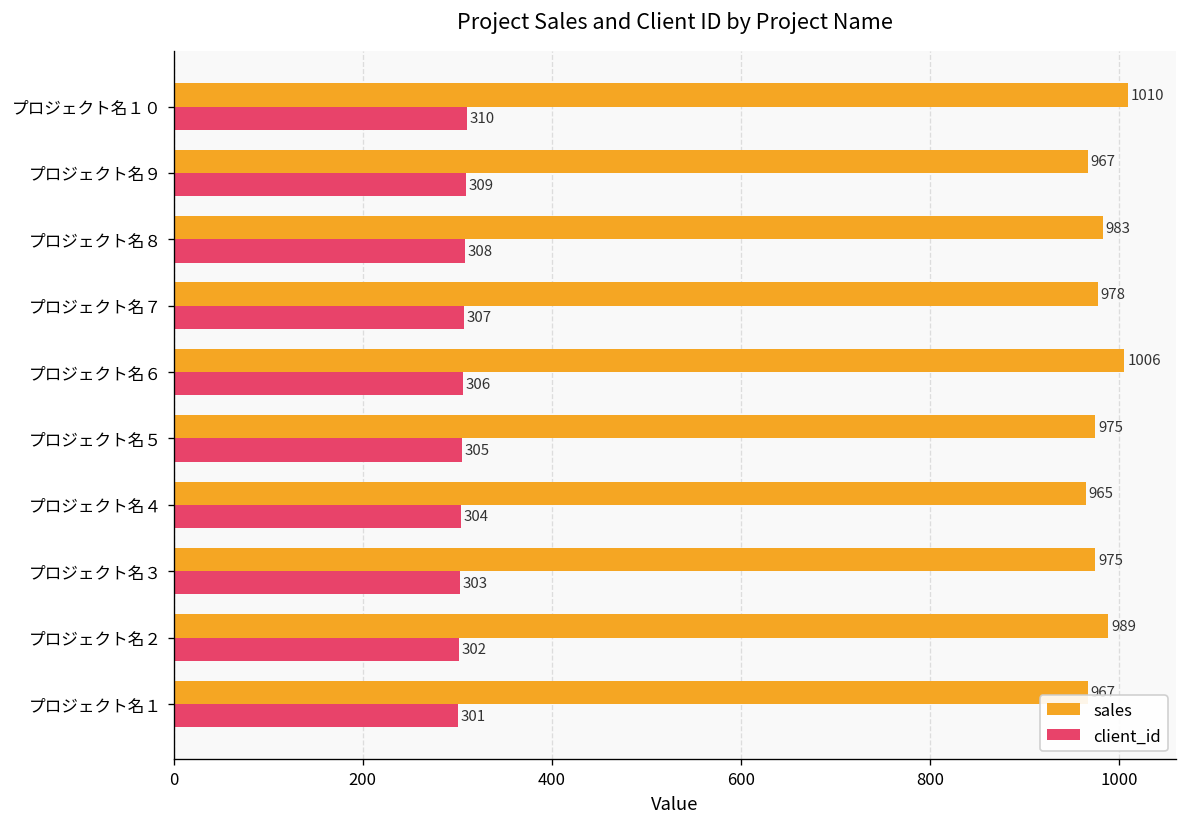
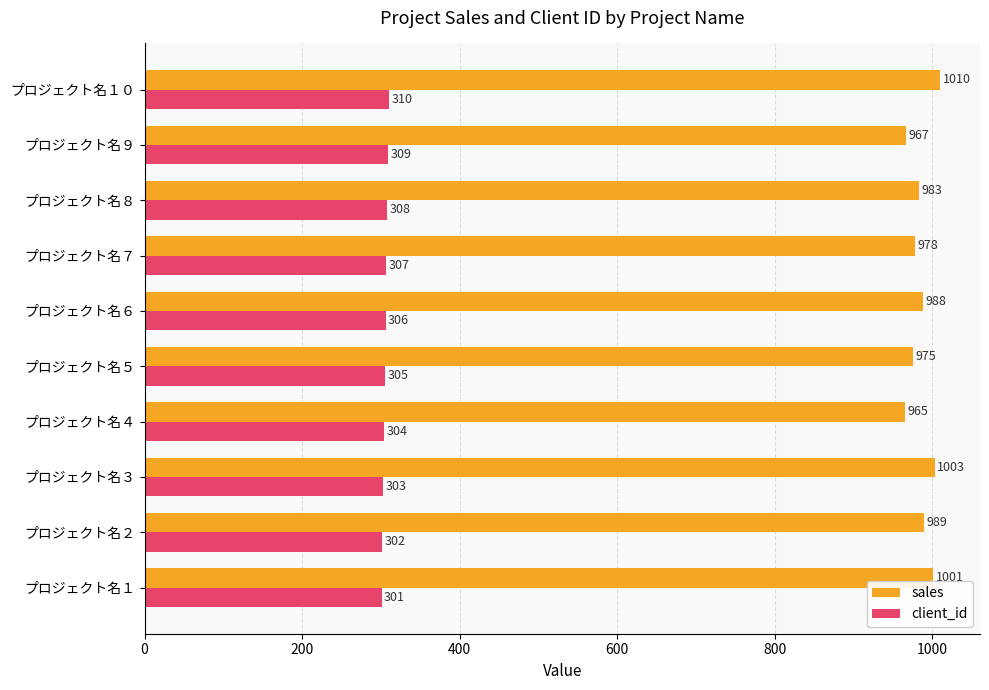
sales, プロジェクト名６: 1006 -> 988
sales, プロジェクト名３: 975 -> 1003
sales, プロジェクト名１: 970 -> 1000
